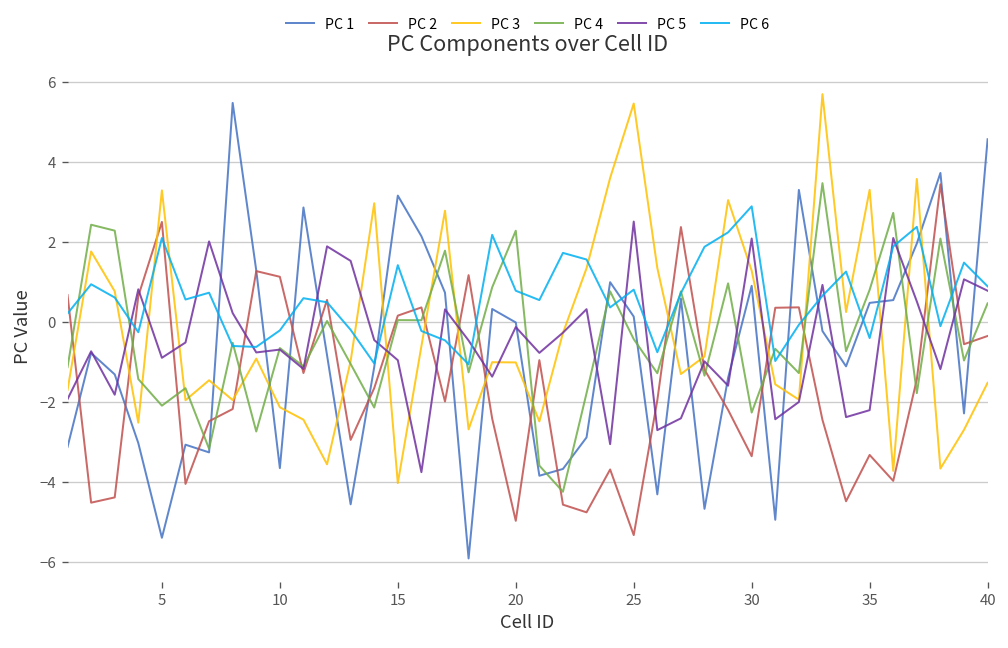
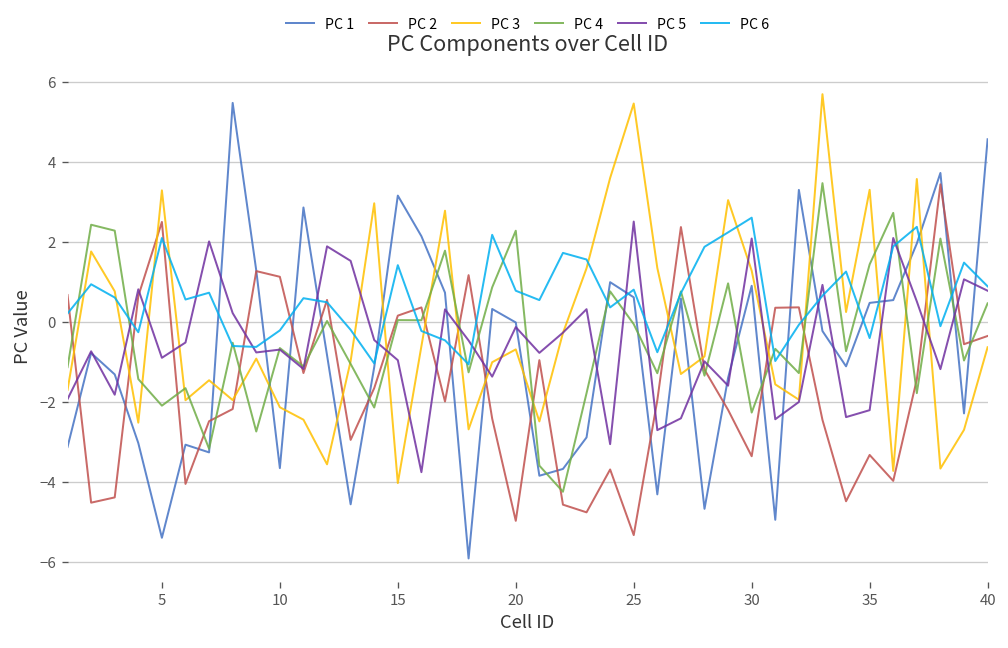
PC 3, 20: -1.0 -> -0.7
PC 1, 25: 0.1 -> 0.6
PC 4, 25: -0.4 -> 0.0
PC 6, 30: 2.9 -> 2.6
PC 4, 35: 0.8 -> 1.4
PC 3, 40: -1.5 -> -0.6
